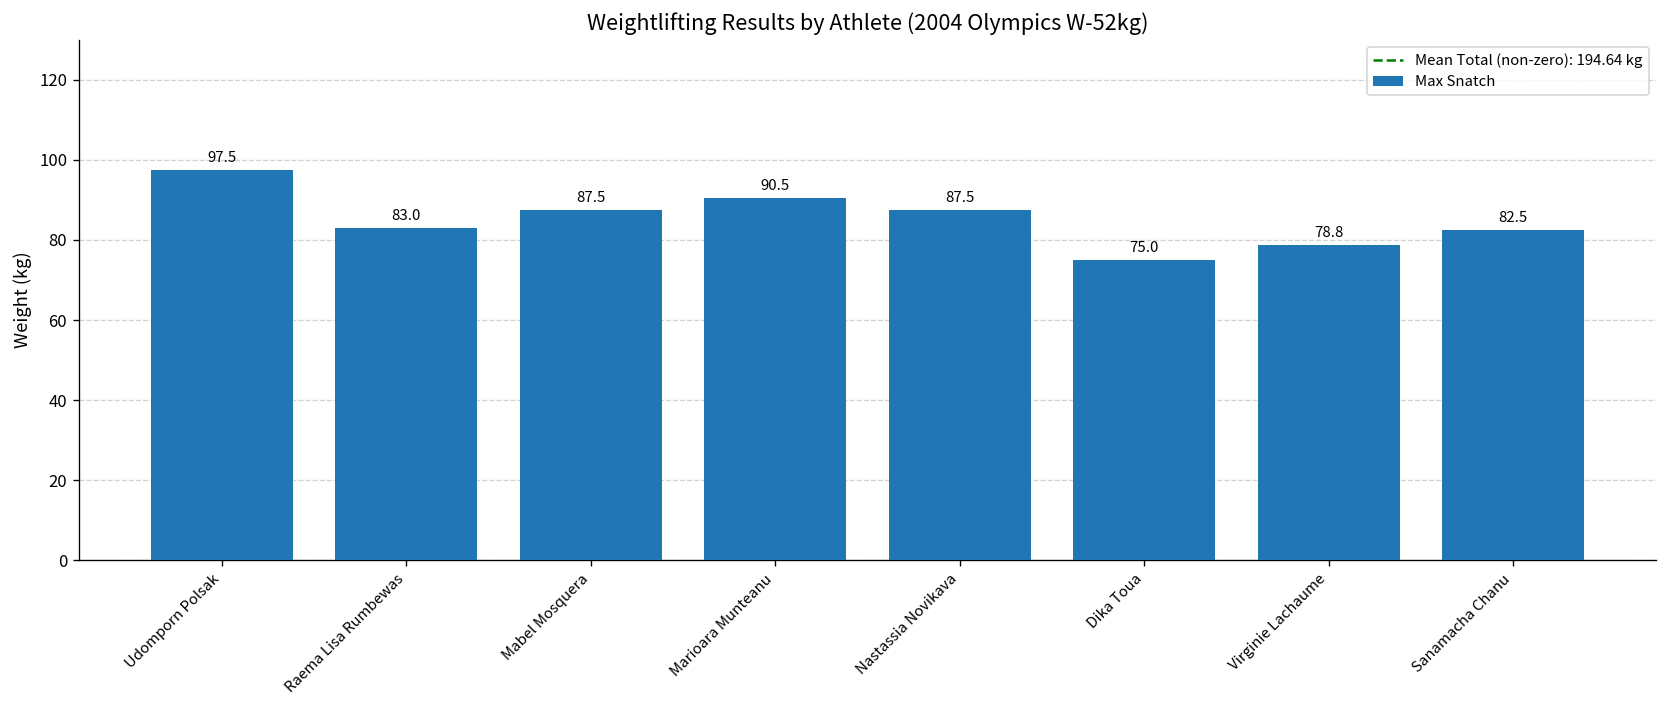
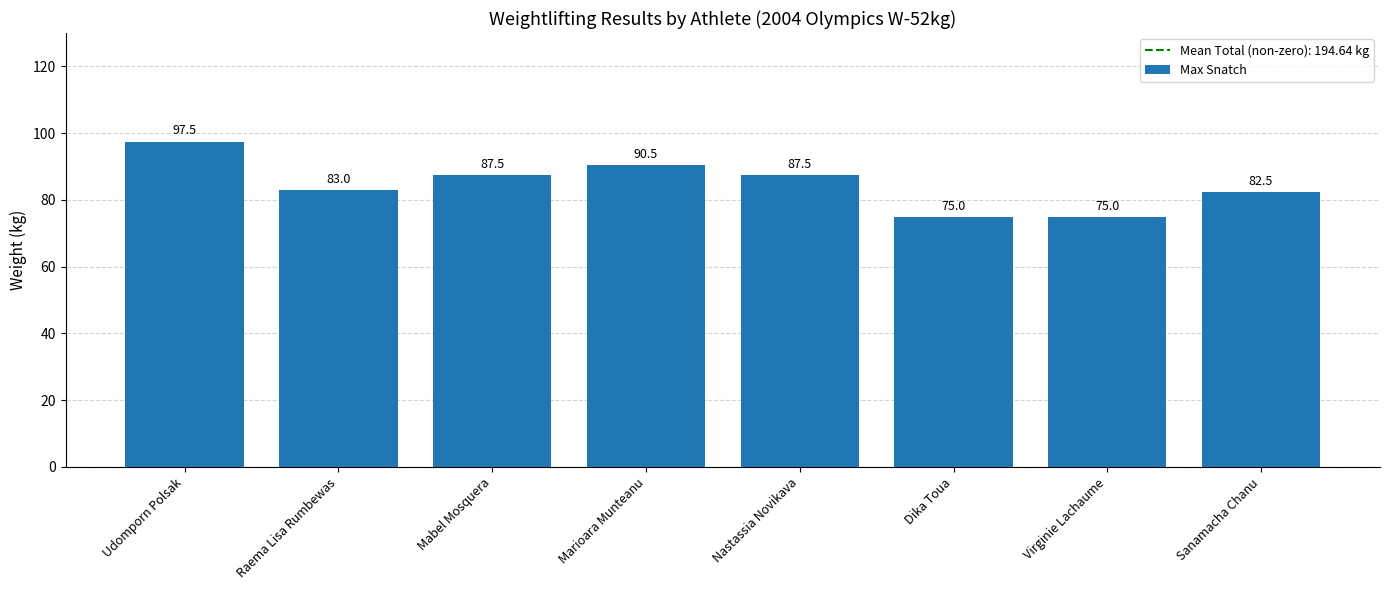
Virginie Lachaume: 78.8 -> 75.0
